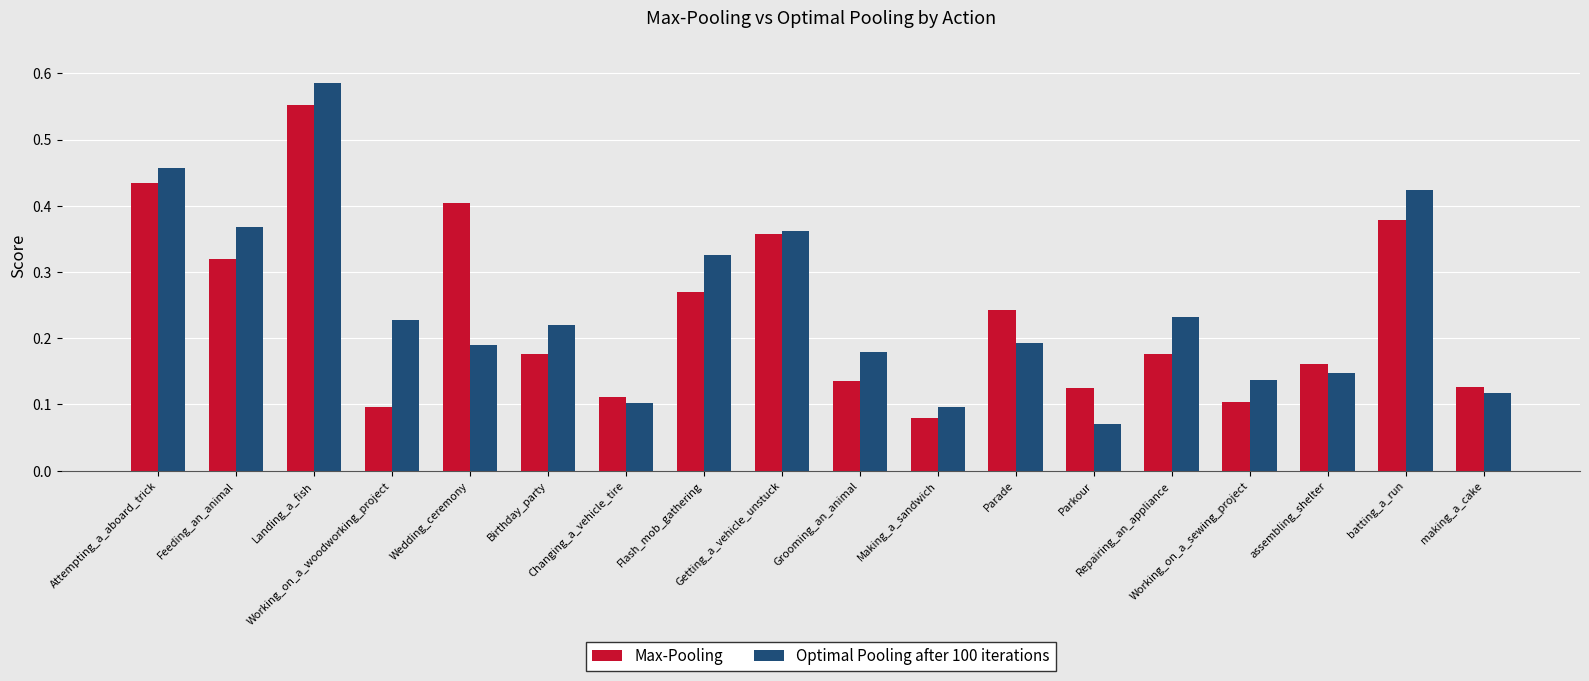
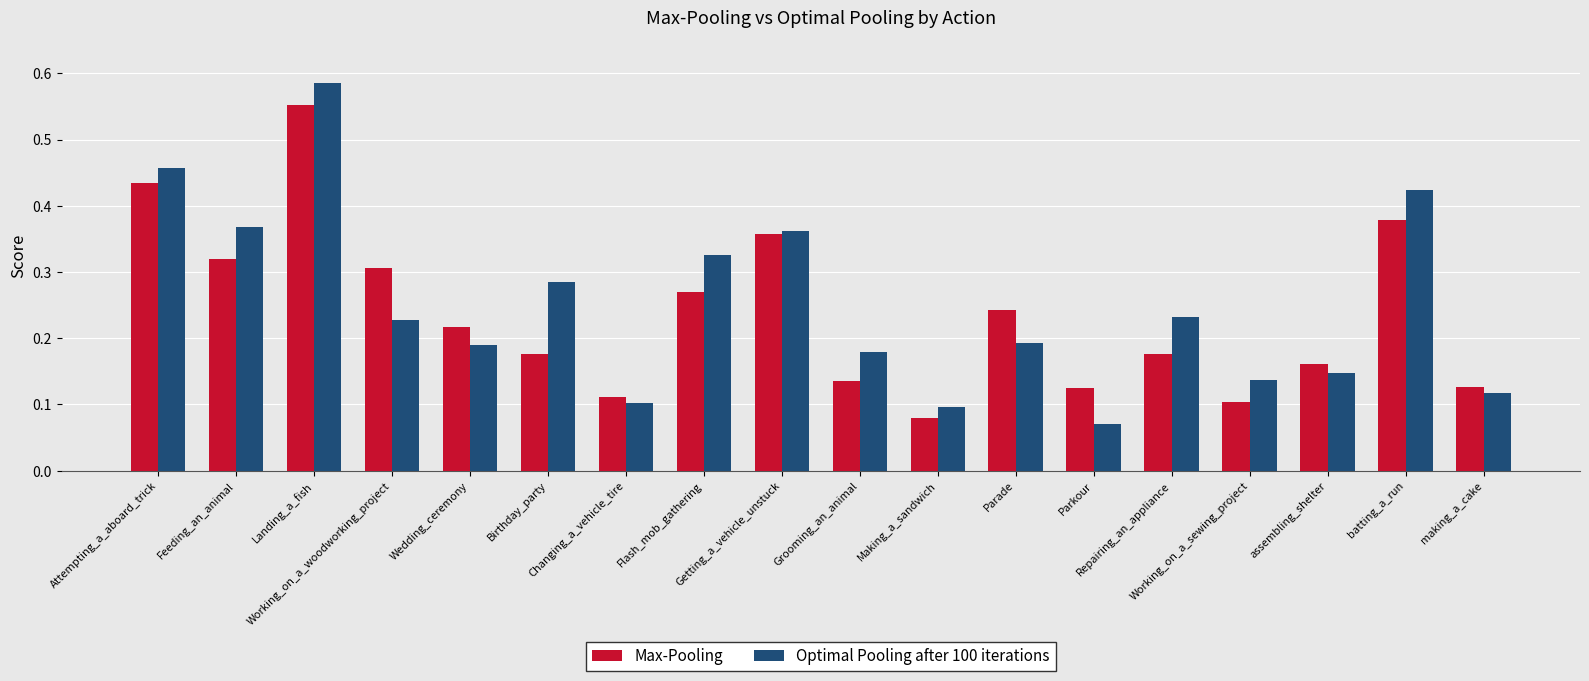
Max-Pooling, Working_on_a_woodworking_project: 0.10 -> 0.31
Max-Pooling, Wedding_ceremony: 0.40 -> 0.22
Optimal Pooling after 100 iterations, Birthday_party: 0.22 -> 0.29
